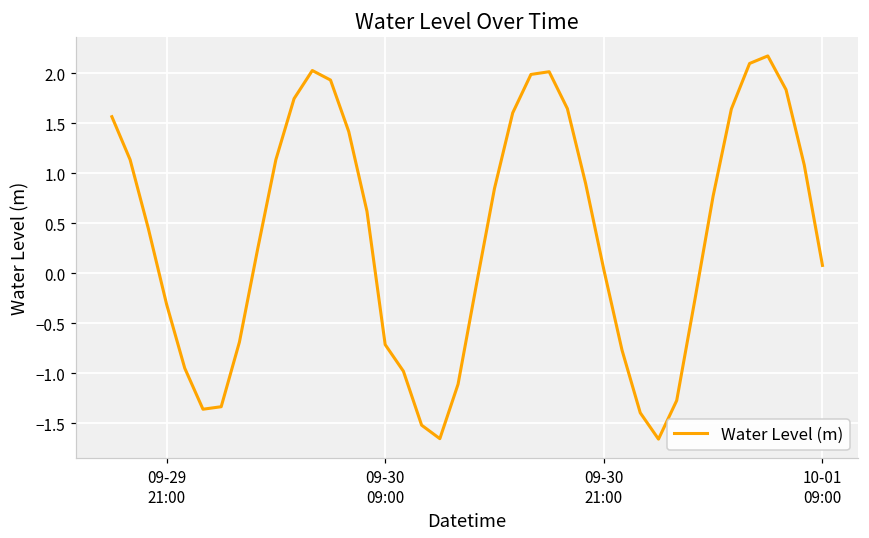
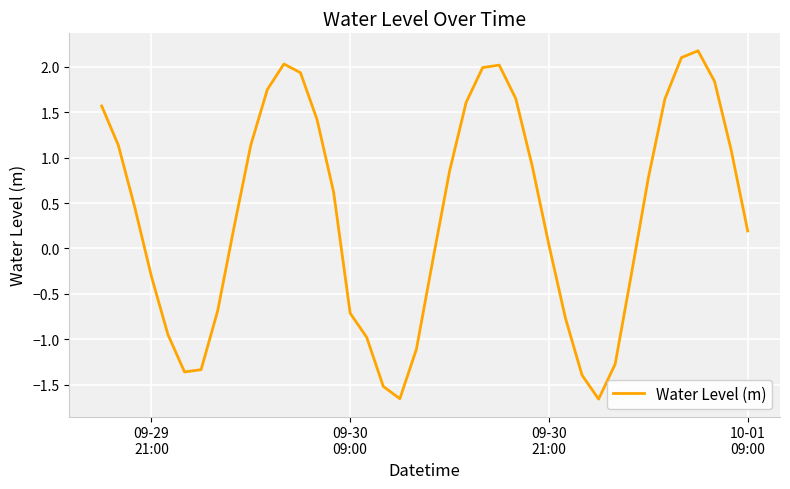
10-01 09:00: 0.1 -> 0.2
